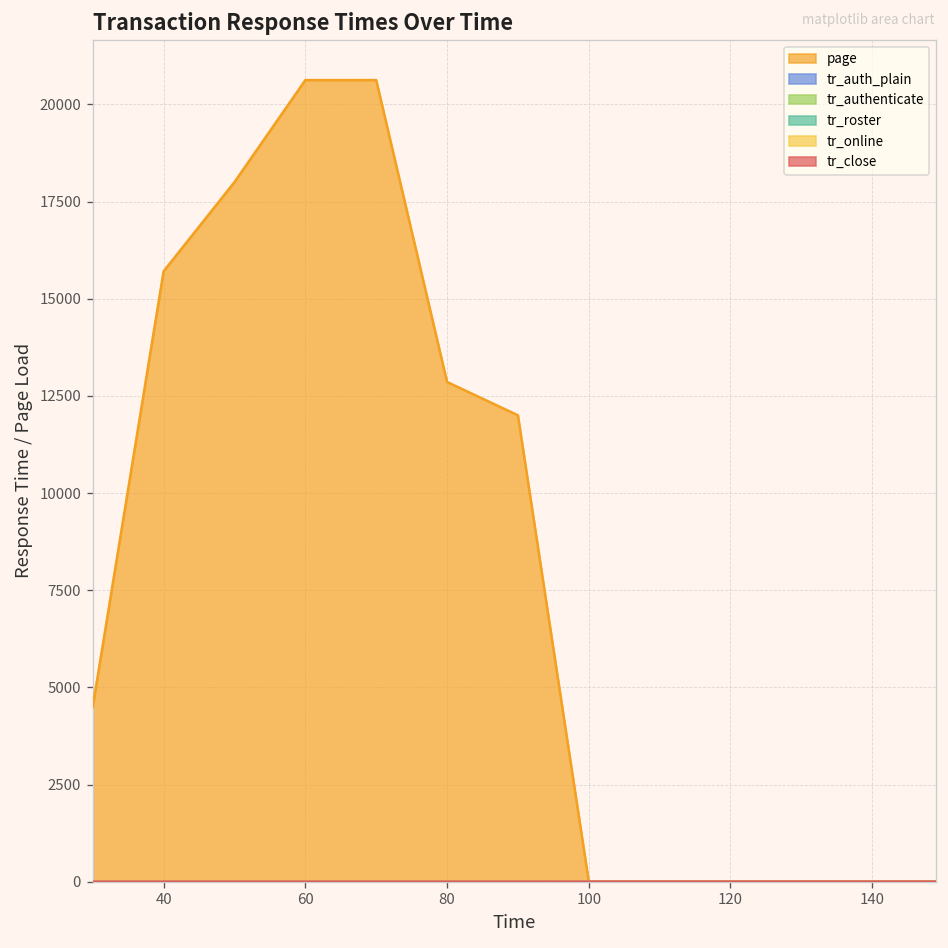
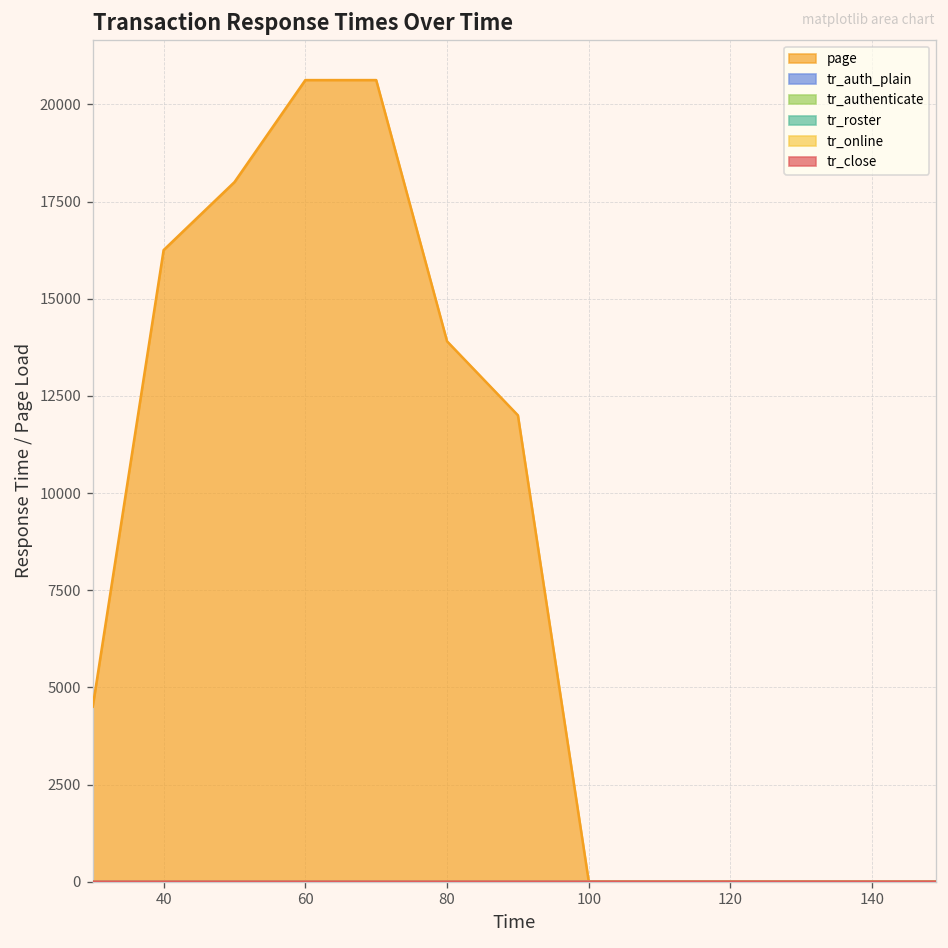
page, 40: 15700 -> 16300
page, 80: 12900 -> 13900
